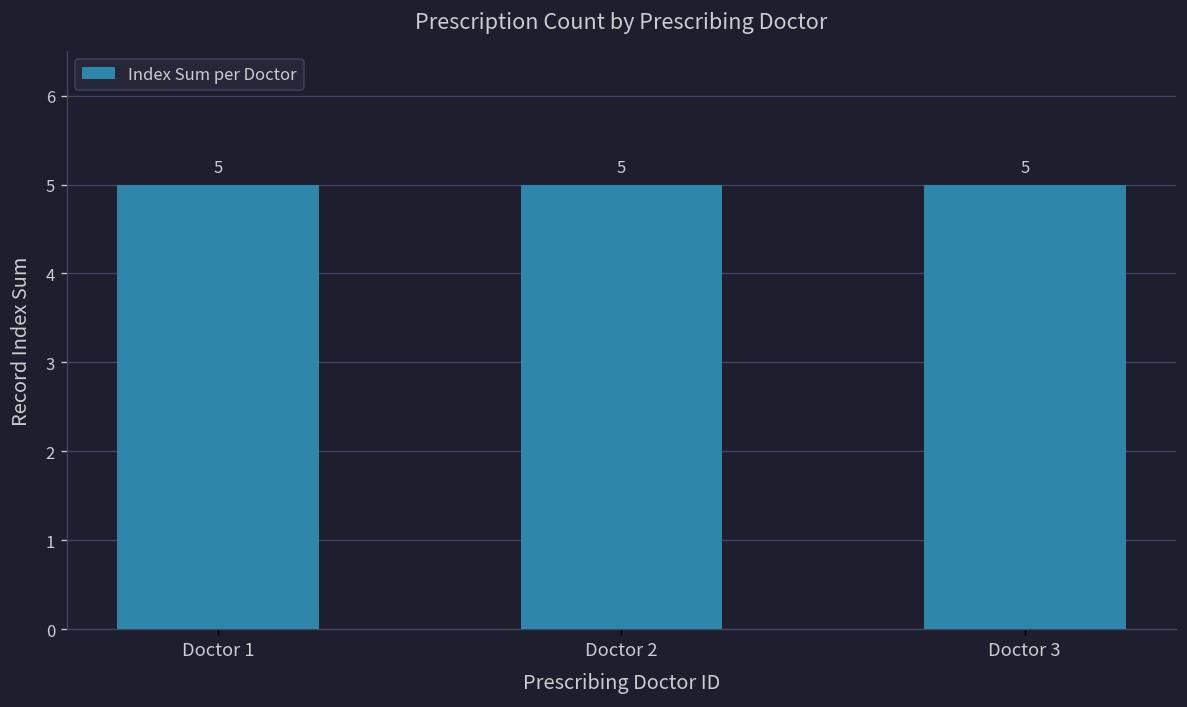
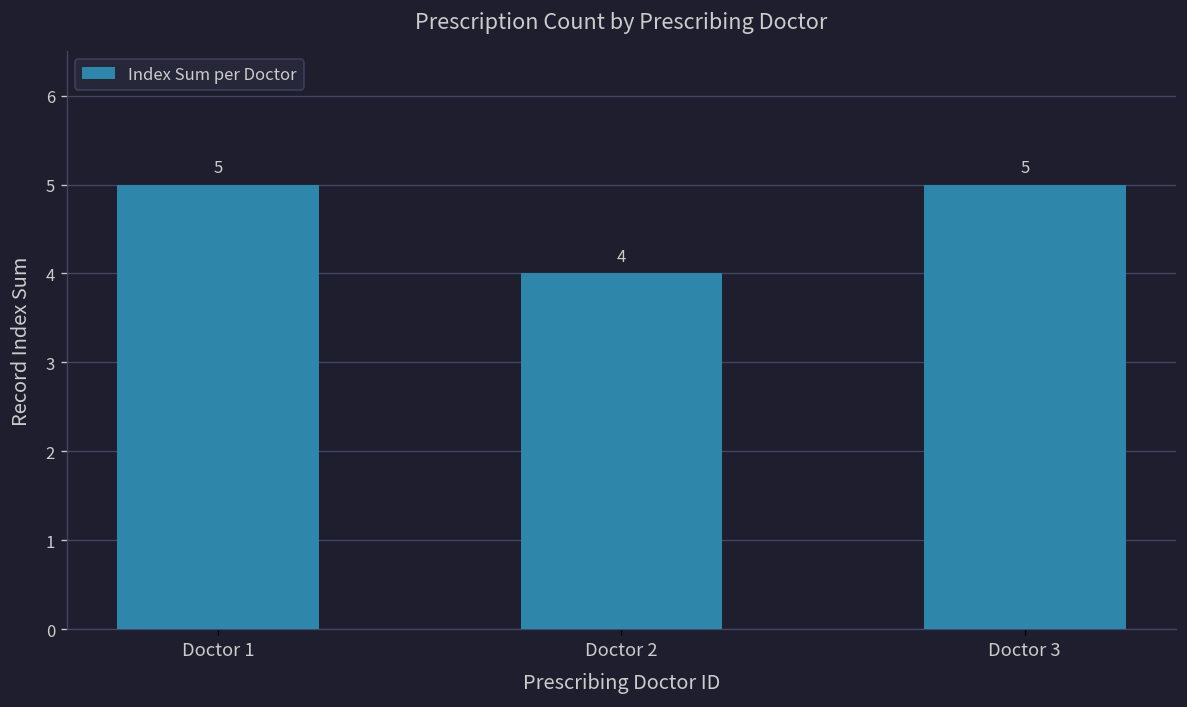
Doctor 2: 5 -> 4
